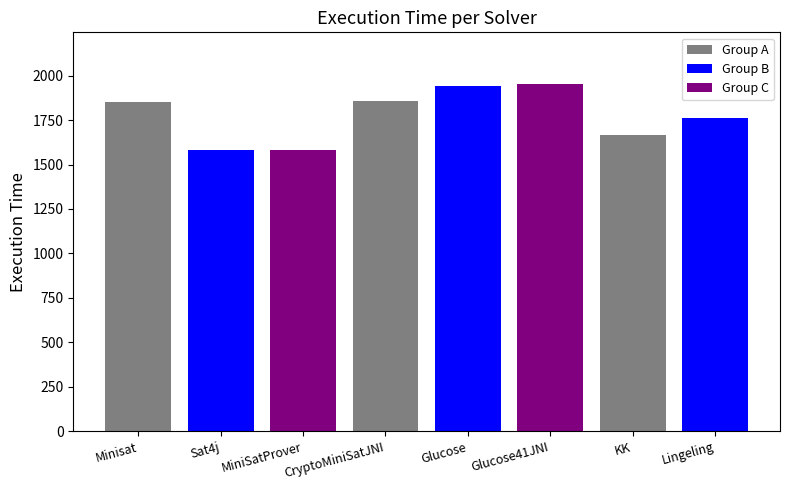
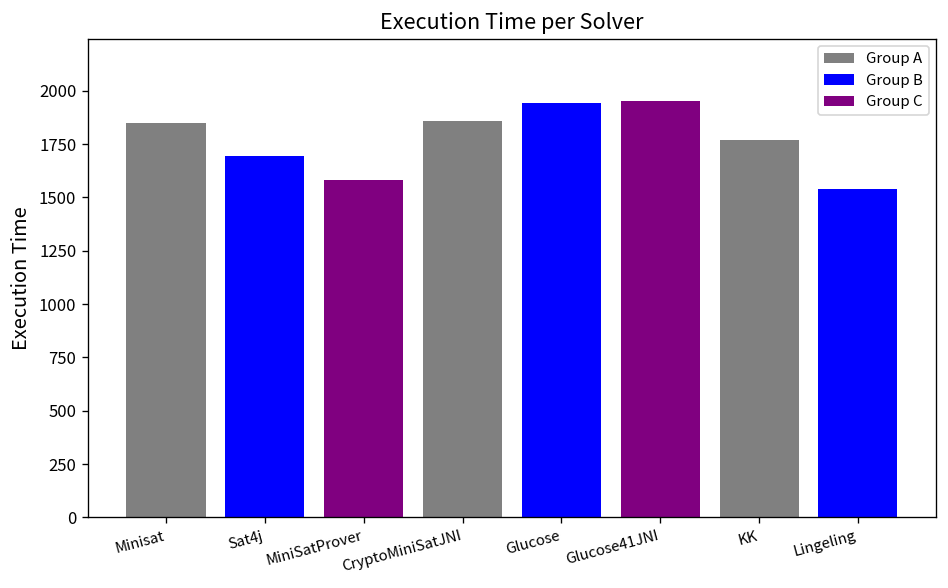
Sat4j: 1580 -> 1690
KK: 1660 -> 1770
Lingeling: 1760 -> 1540
